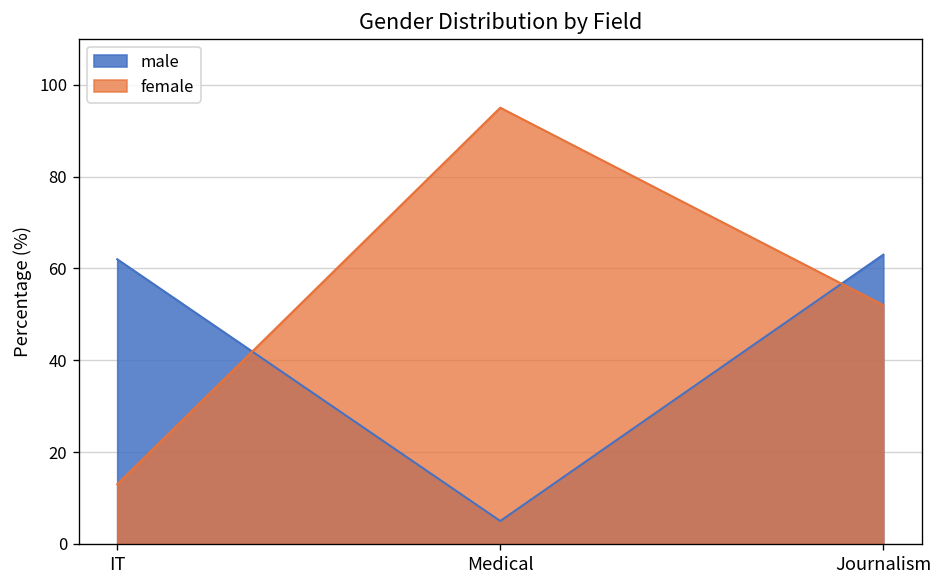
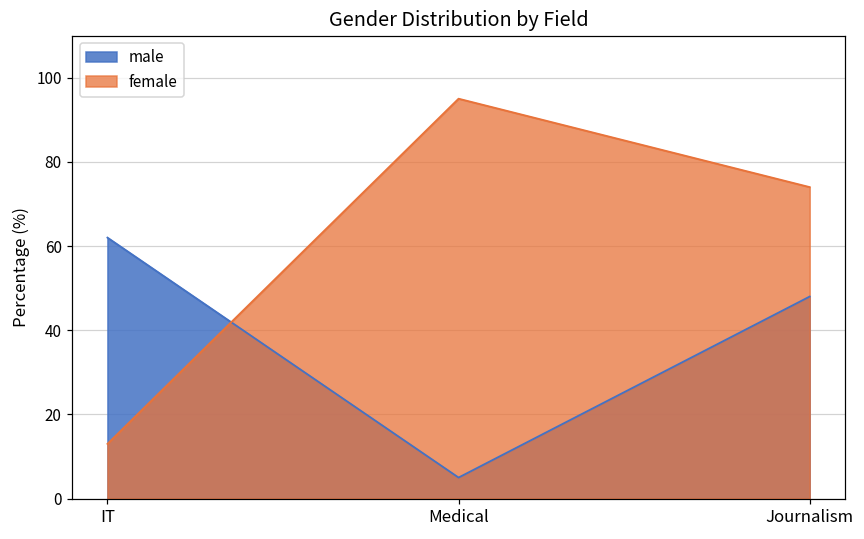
male, Journalism: 63 -> 48
female, Journalism: 52 -> 74
